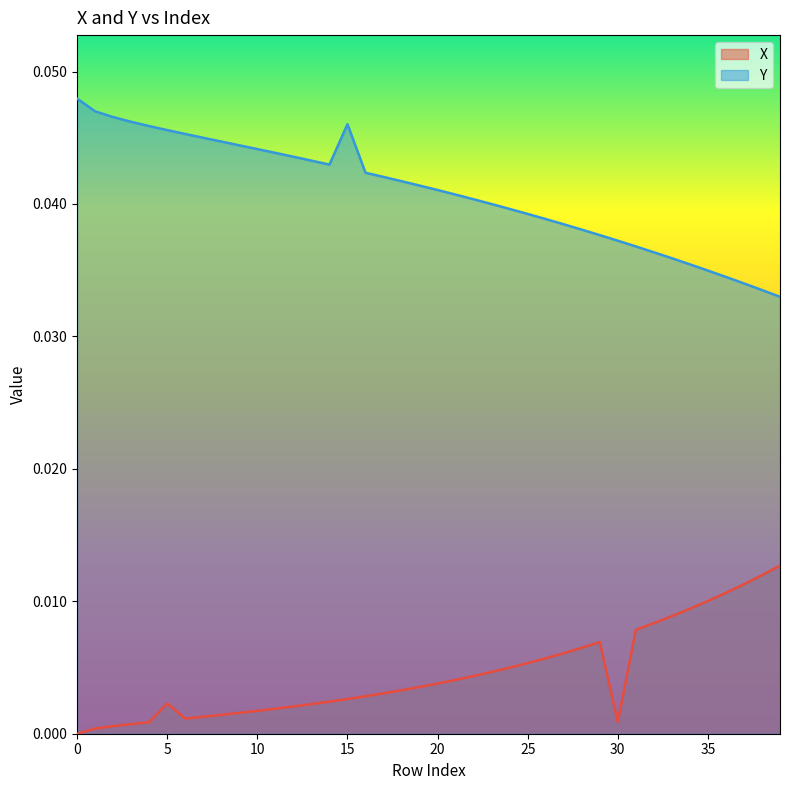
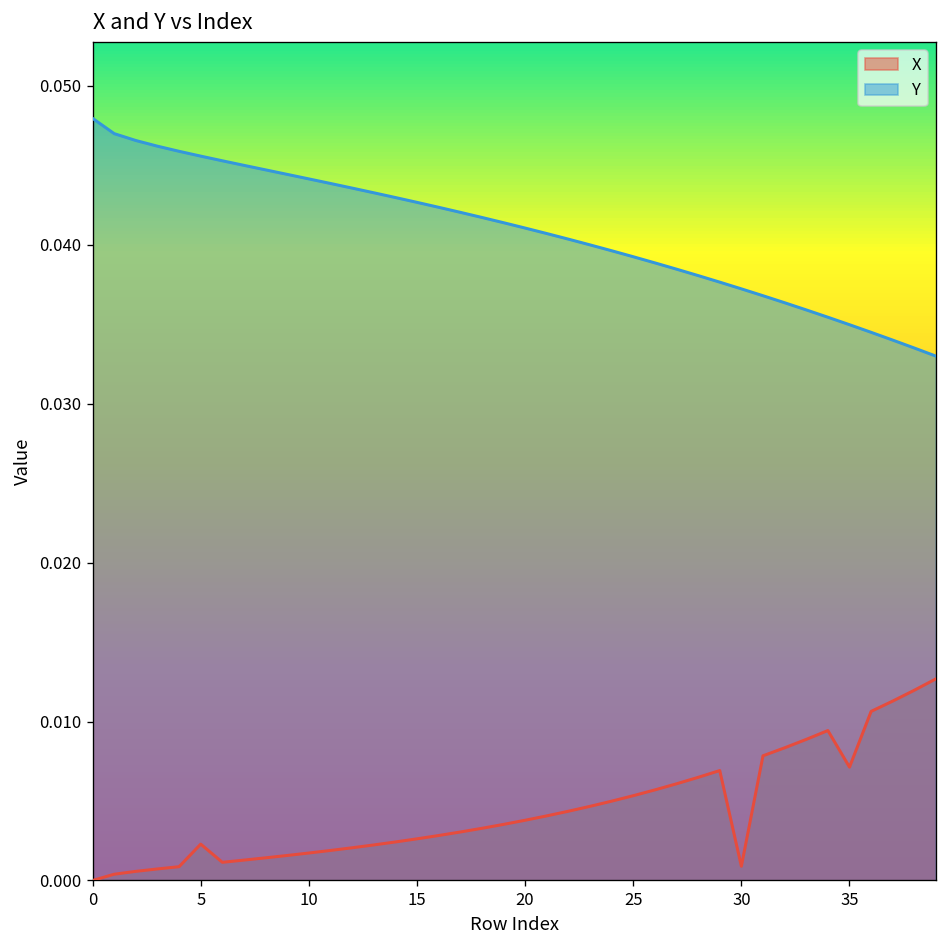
Y, 15: 0.0460 -> 0.0427
X, 35: 0.0100 -> 0.0071
